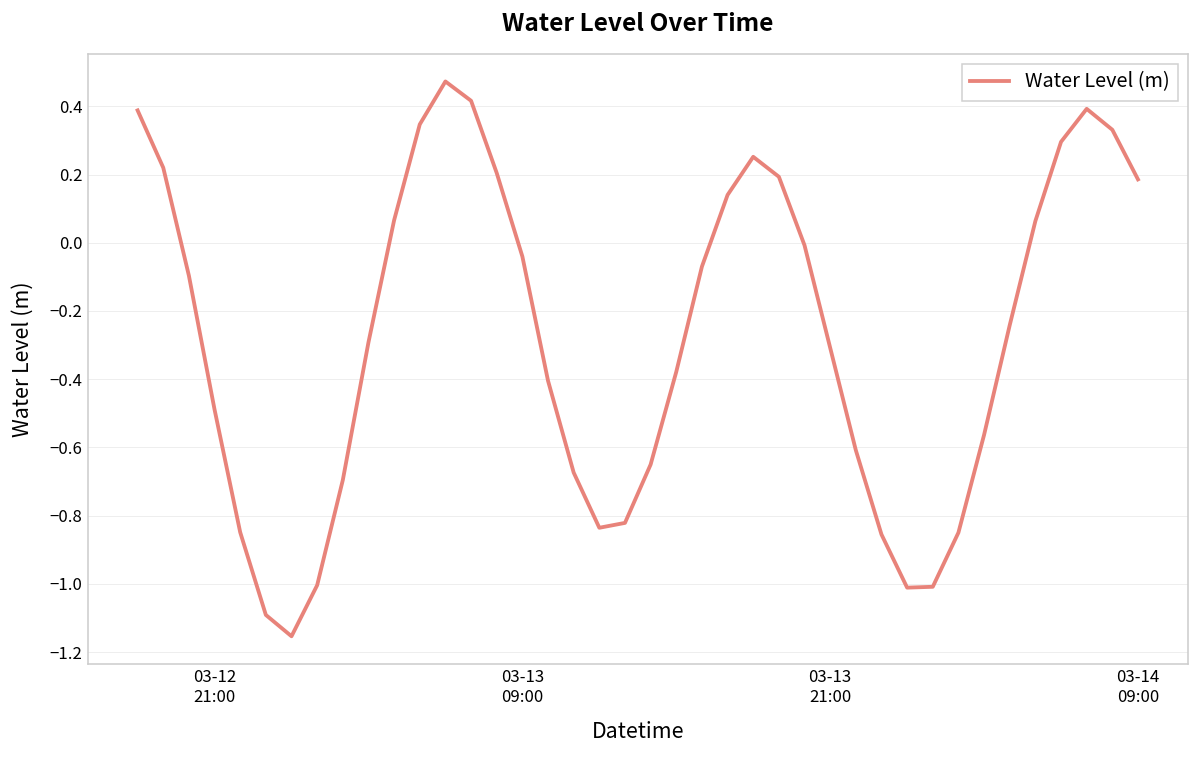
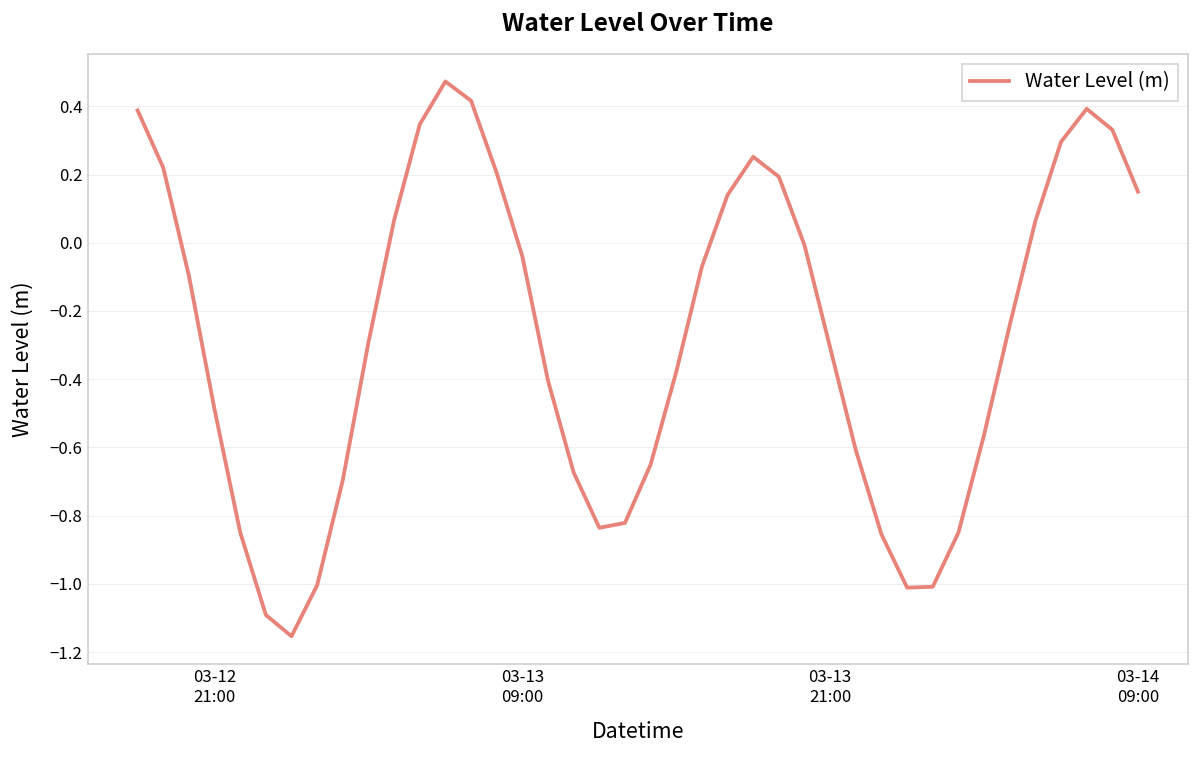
03-14 09:00: 0.19 -> 0.15
